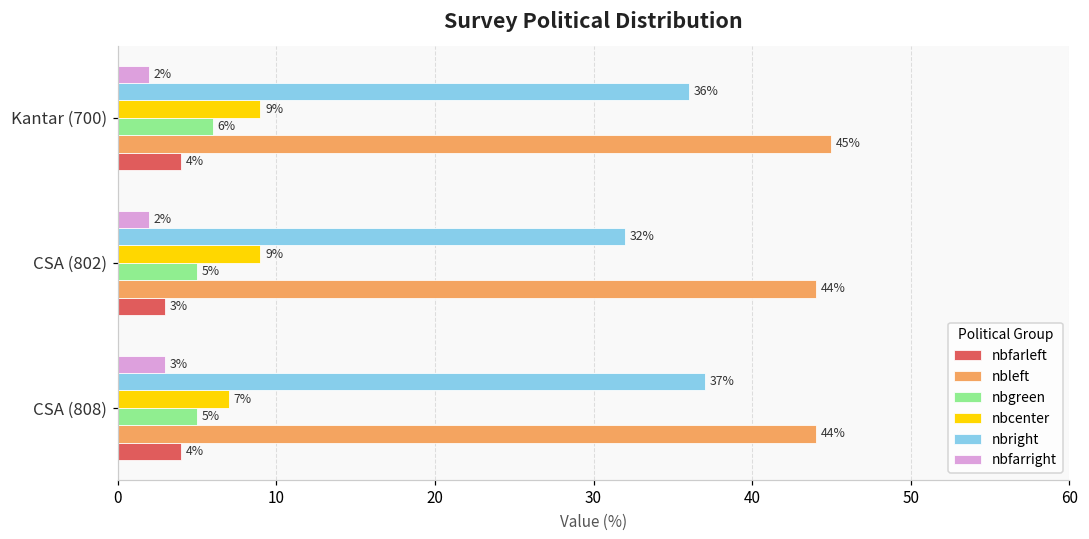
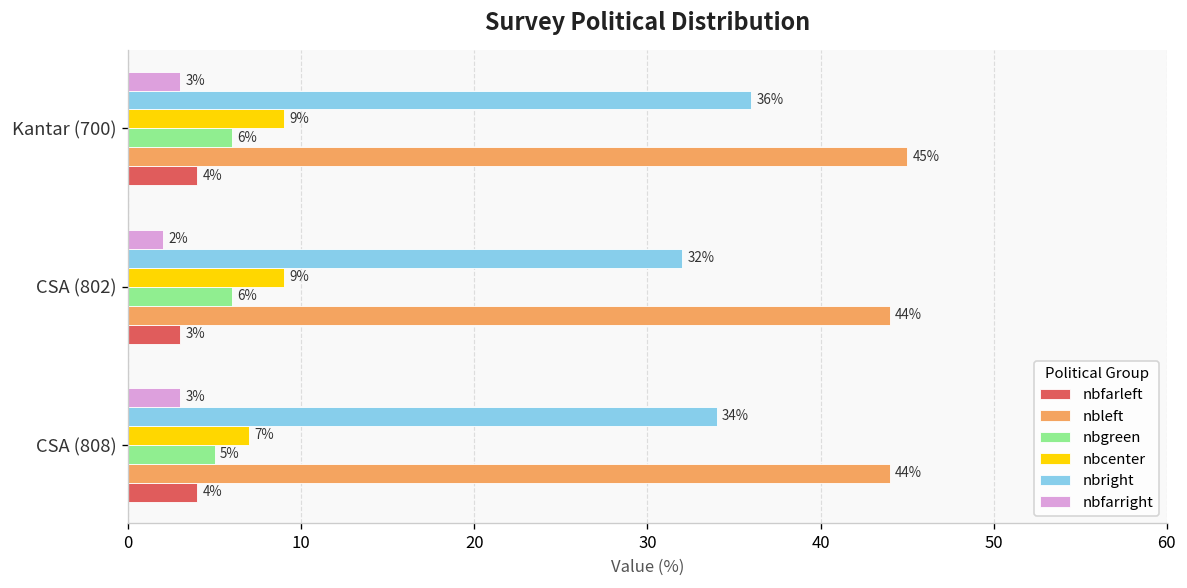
nbfarright, Kantar (700): 2% -> 3%
nbgreen, CSA (802): 5% -> 6%
nbright, CSA (808): 37% -> 34%
